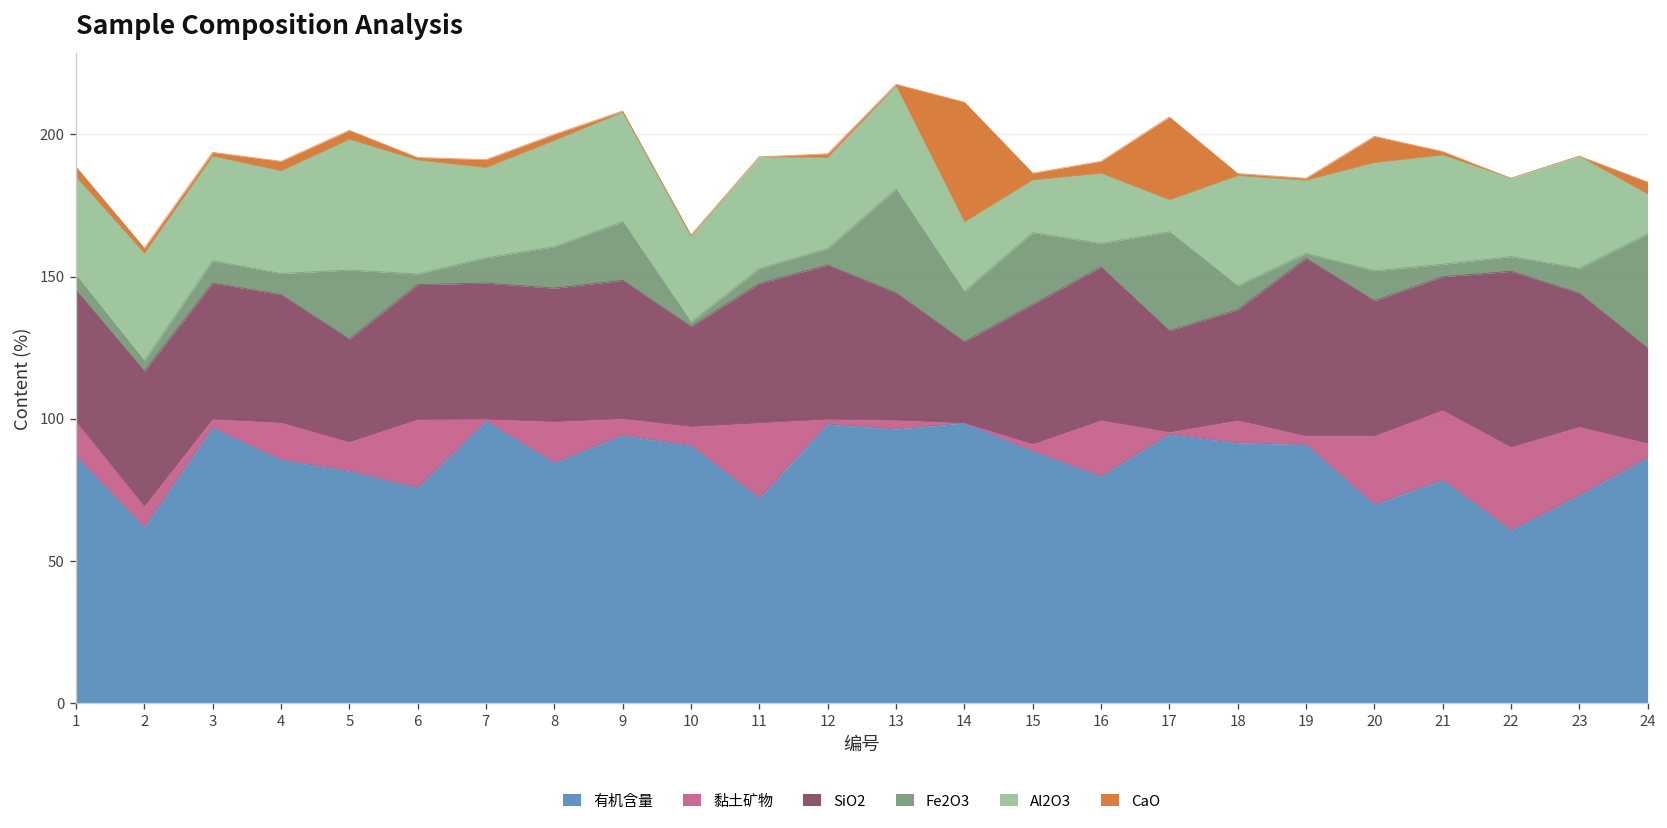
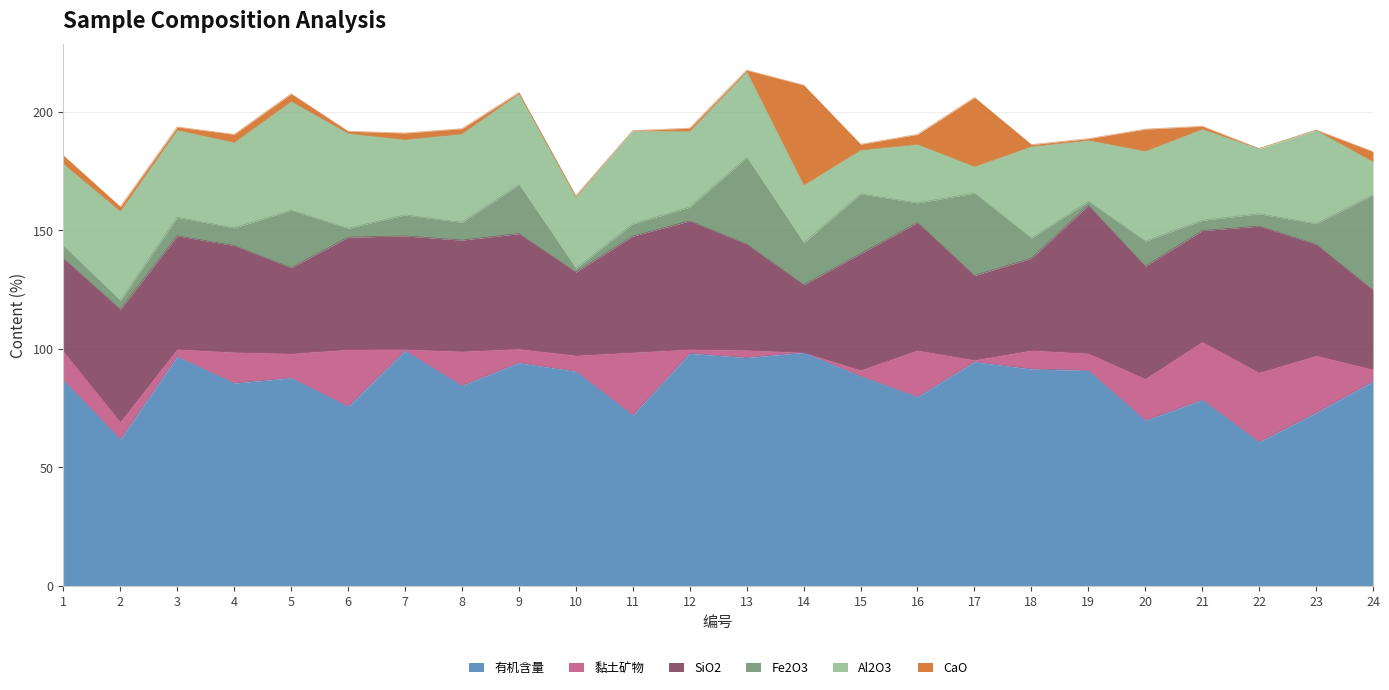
SiO2, 1: 46 -> 39
有机含量, 5: 82 -> 88
Fe2O3, 8: 15 -> 8
黏土矿物, 19: 3 -> 7
黏土矿物, 20: 24 -> 18
